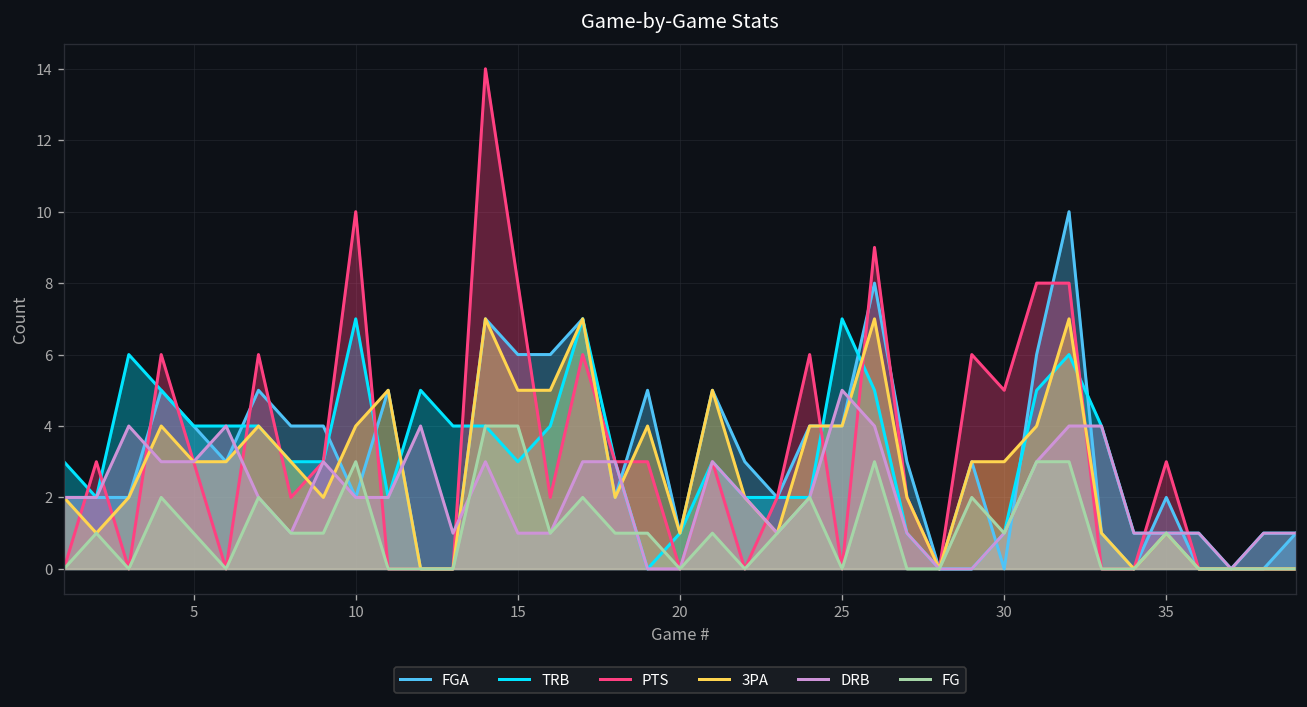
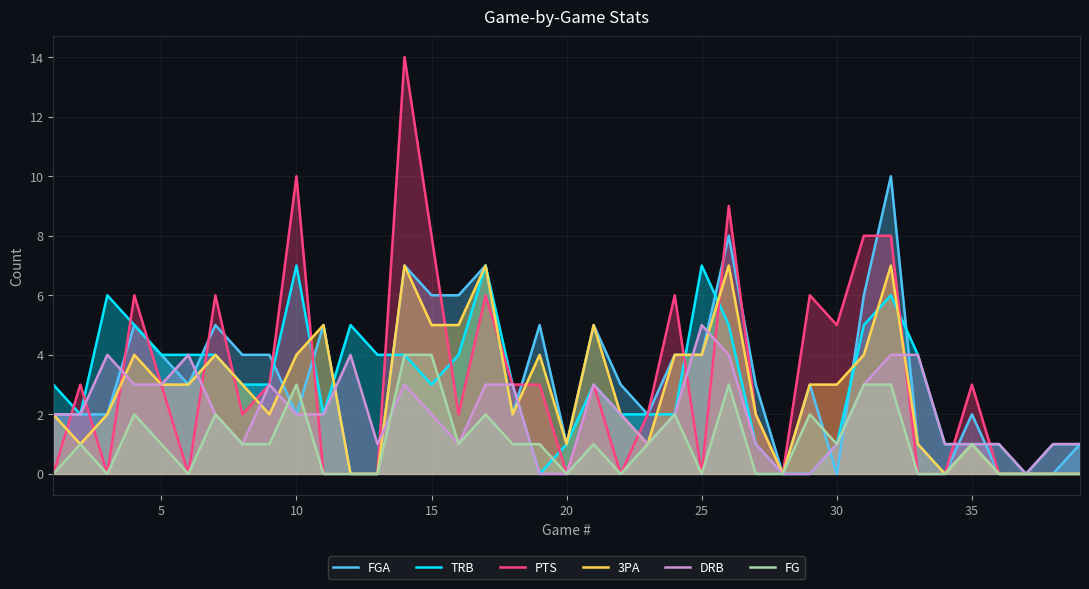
DRB, 15: 1 -> 2
